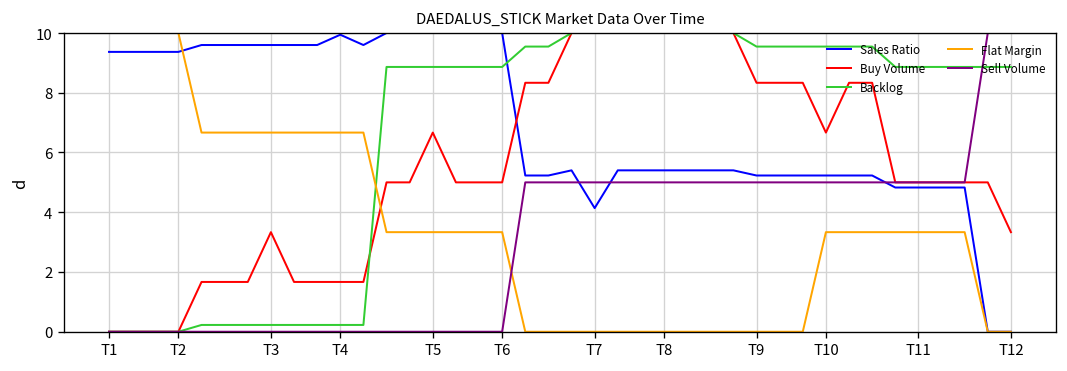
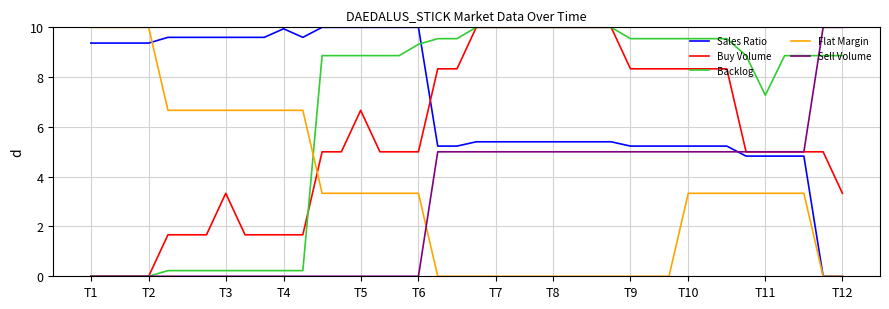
Backlog, T6: 8.9 -> 9.3
Sales Ratio, T7: 4.1 -> 5.4
Buy Volume, T10: 6.7 -> 8.3
Backlog, T11: 8.9 -> 7.3
